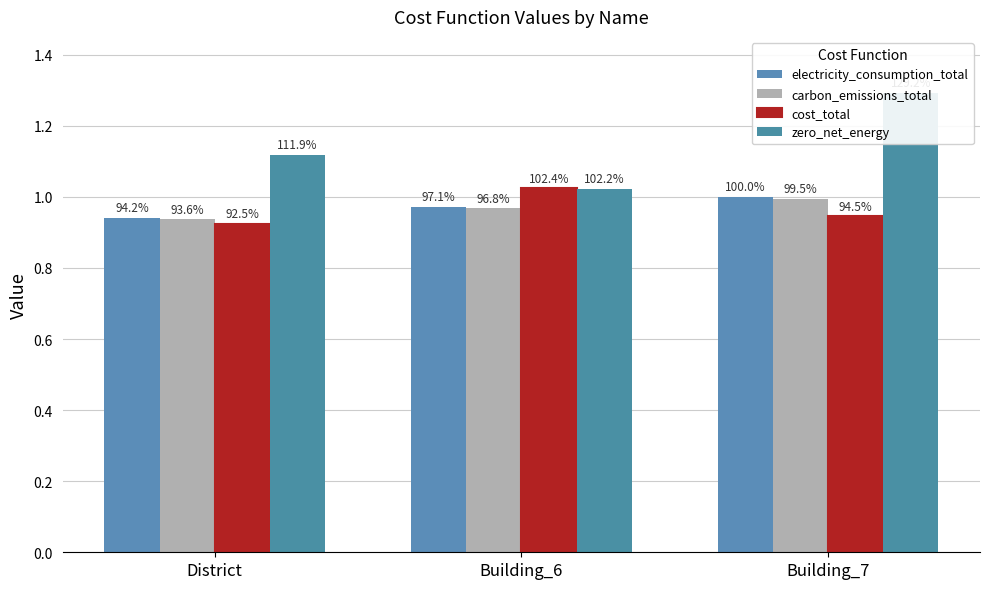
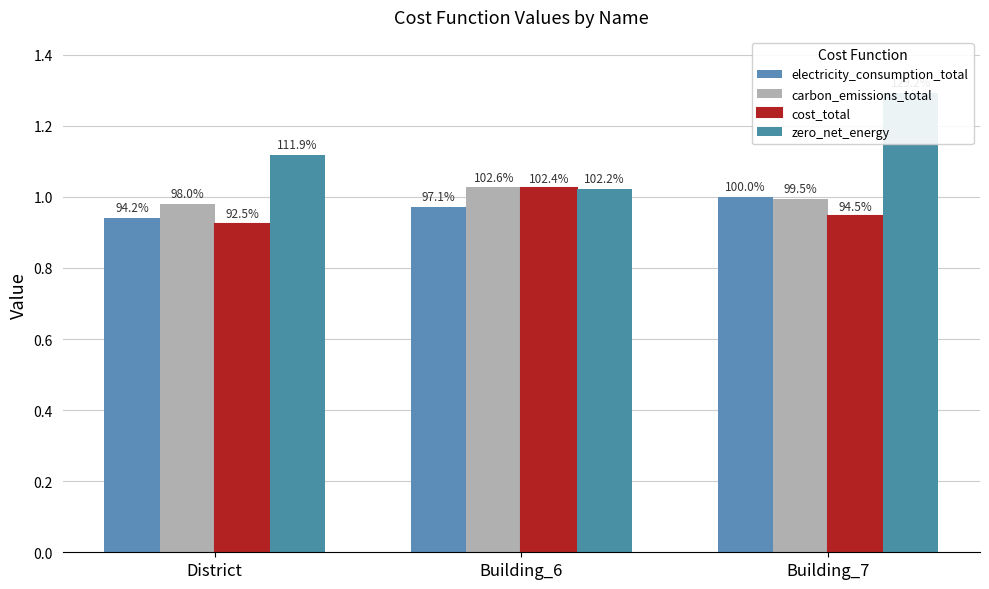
carbon_emissions_total, District: 93.6% -> 98.0%
carbon_emissions_total, Building_6: 96.8% -> 102.6%
